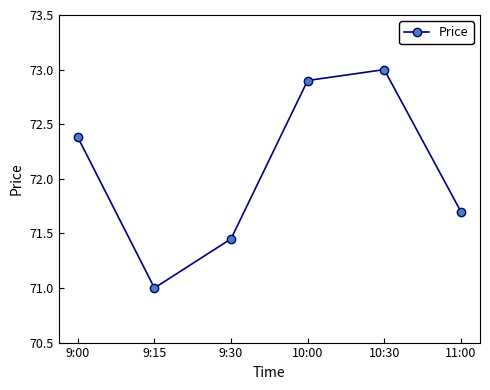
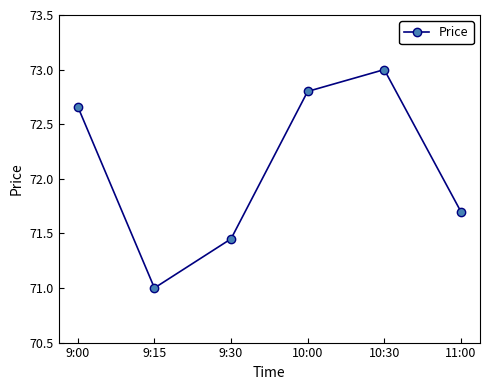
9:00: 72.38 -> 72.66
10:00: 72.9 -> 72.8
